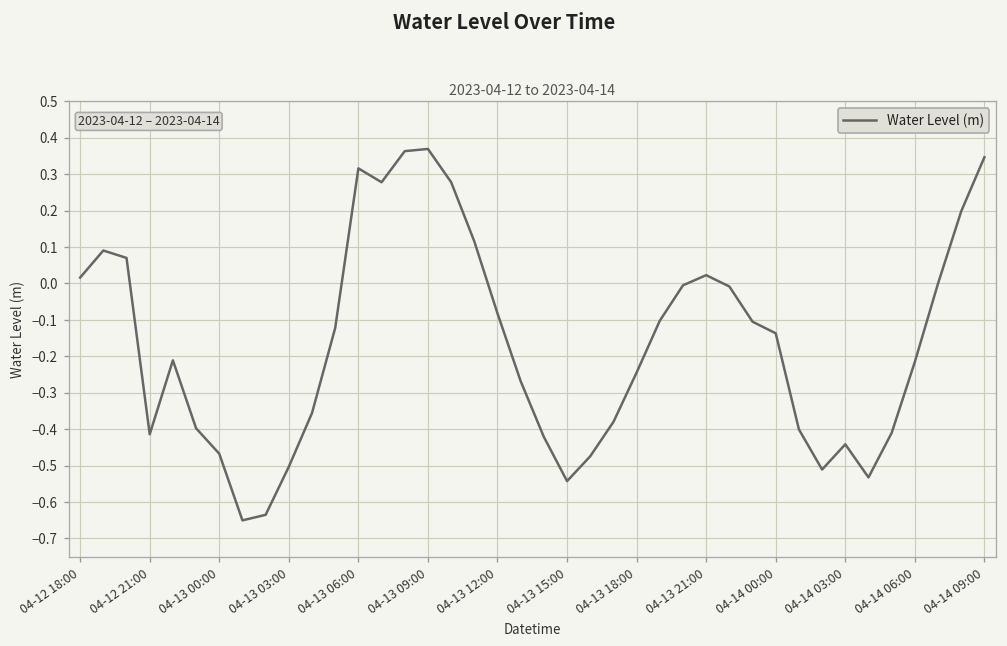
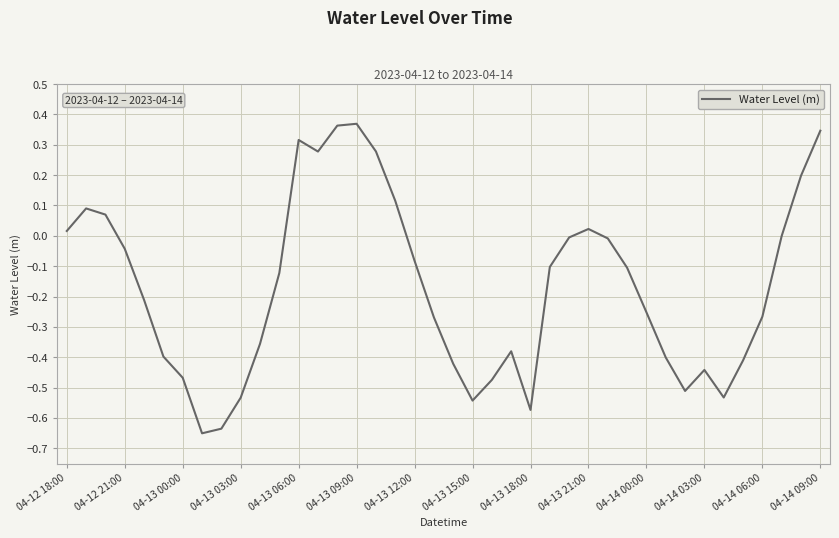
04-12 21:00: -0.41 -> -0.04
04-13 03:00: -0.50 -> -0.53
04-13 18:00: -0.24 -> -0.57
04-14 00:00: -0.14 -> -0.25
04-14 06:00: -0.22 -> -0.27
